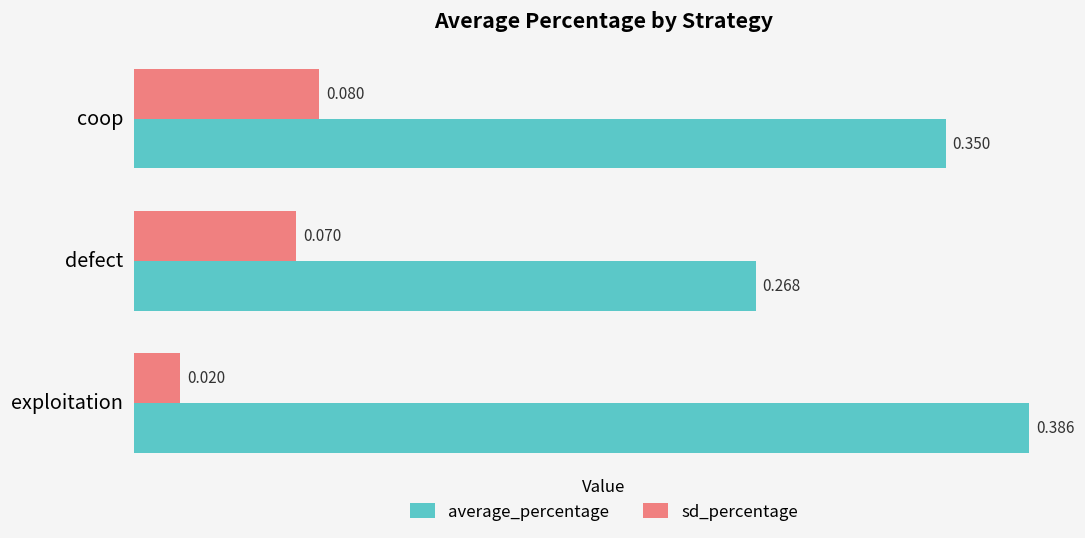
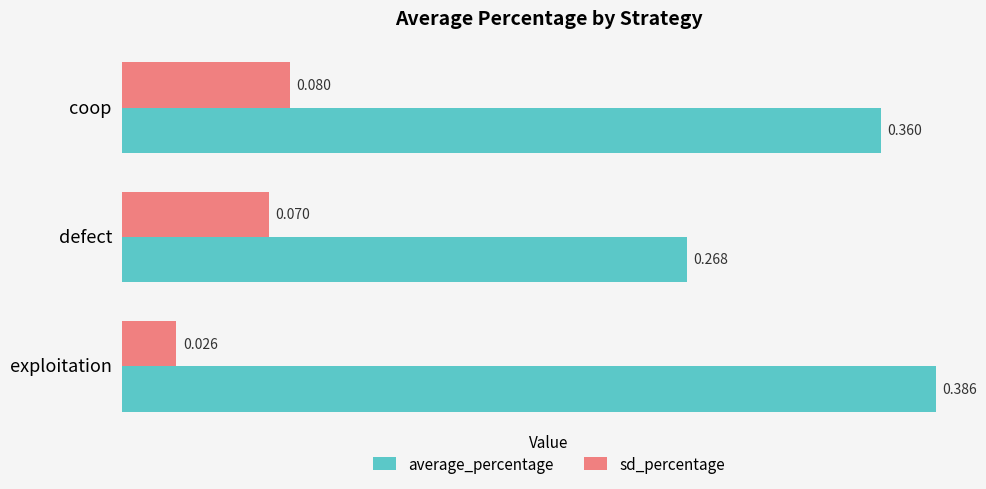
average_percentage, coop: 0.350 -> 0.360
sd_percentage, exploitation: 0.020 -> 0.026
